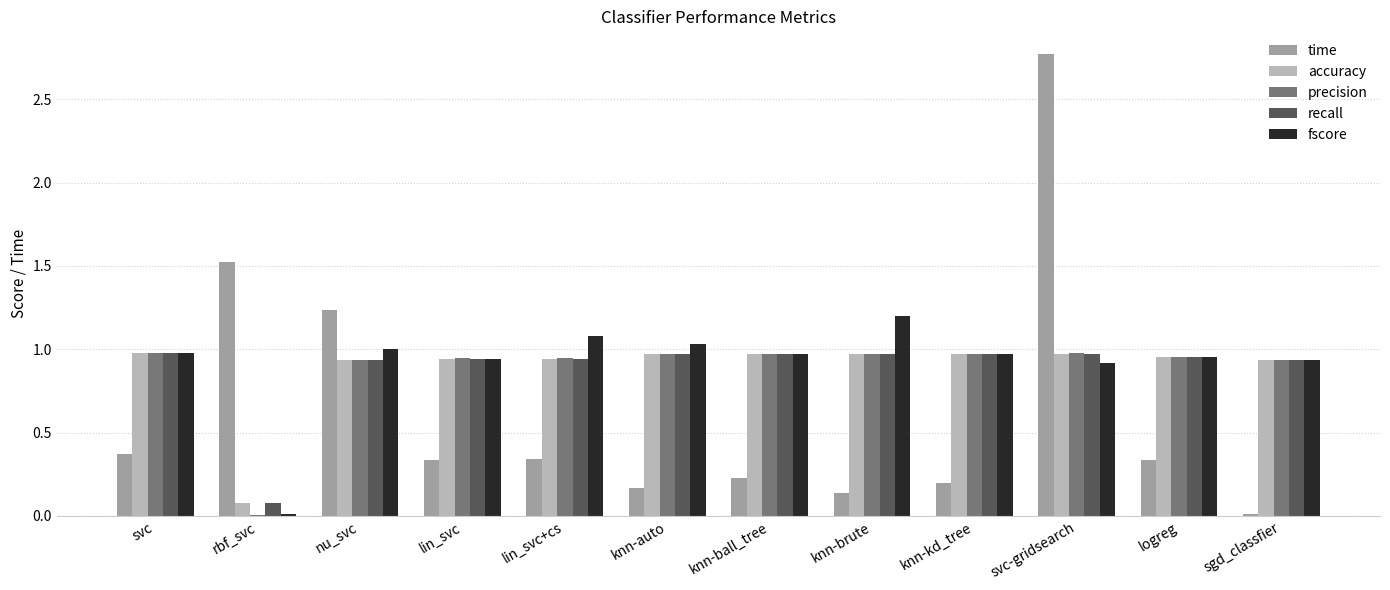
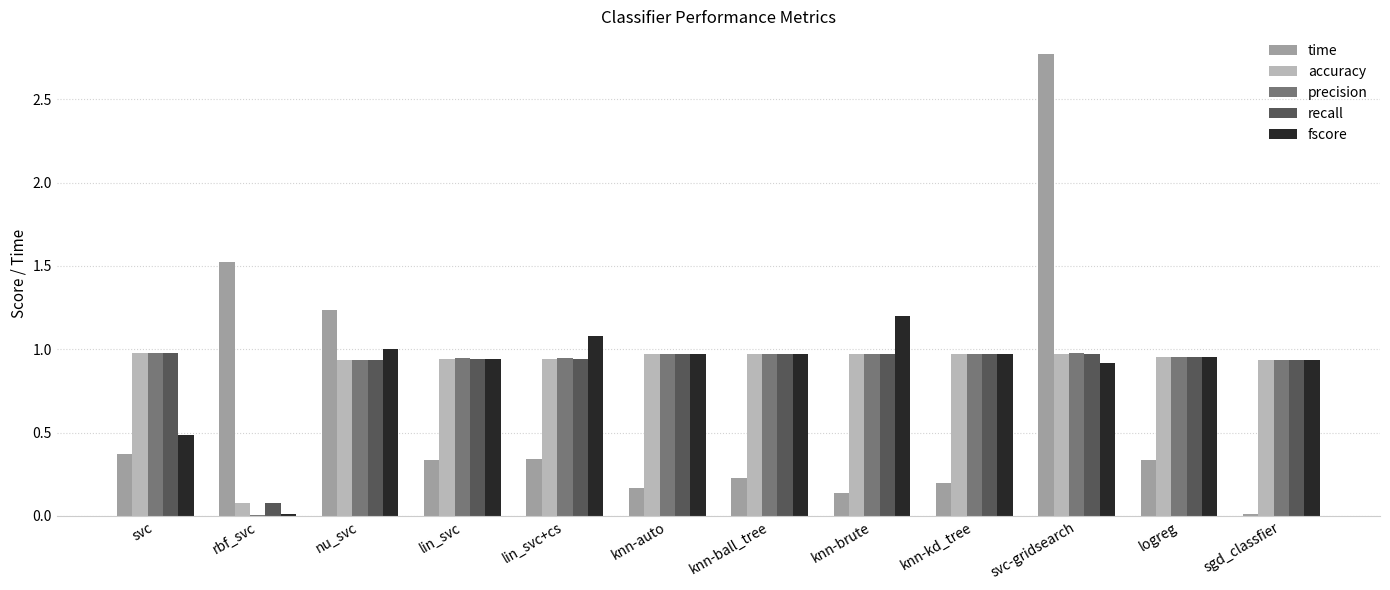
fscore, svc: 0.97 -> 0.49
fscore, knn-auto: 1.03 -> 0.97
